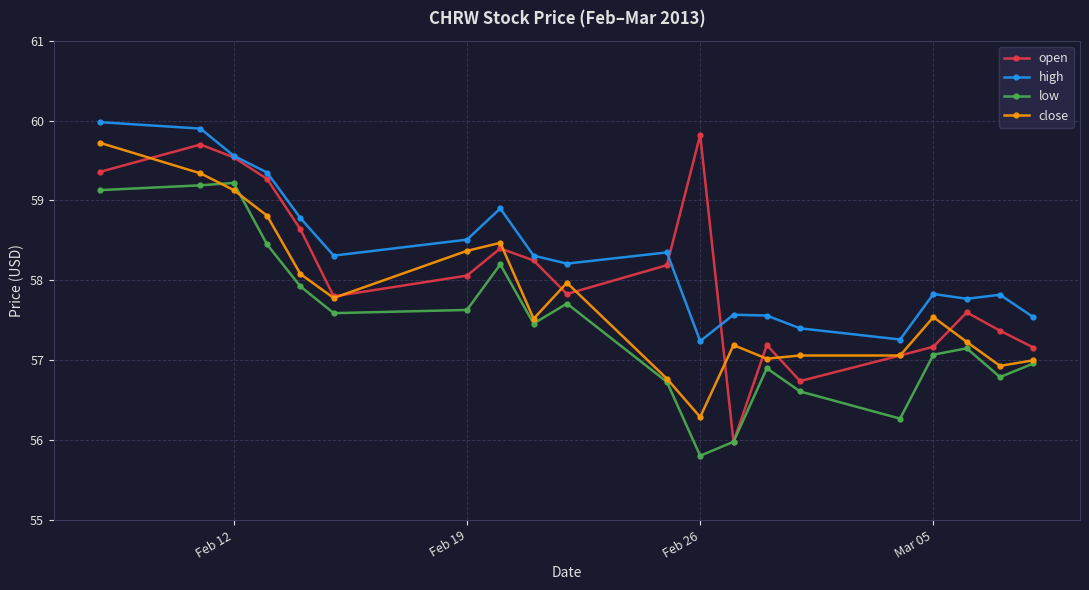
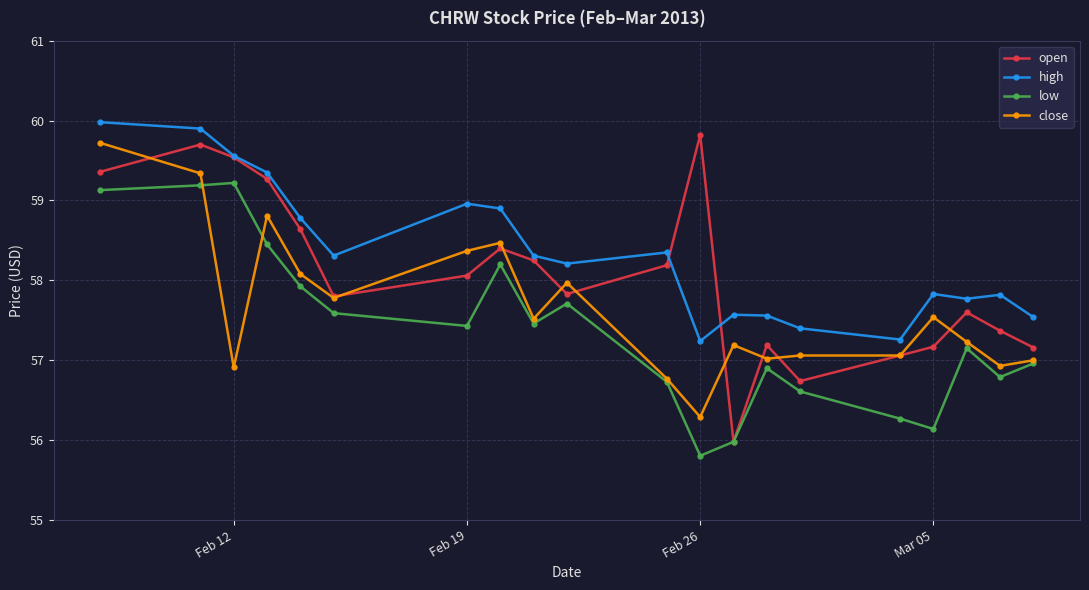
close, Feb 12: 59.1 -> 56.9
high, Feb 19: 58.5 -> 59.0
low, Feb 19: 57.6 -> 57.4
low, Mar 05: 57.1 -> 56.1
